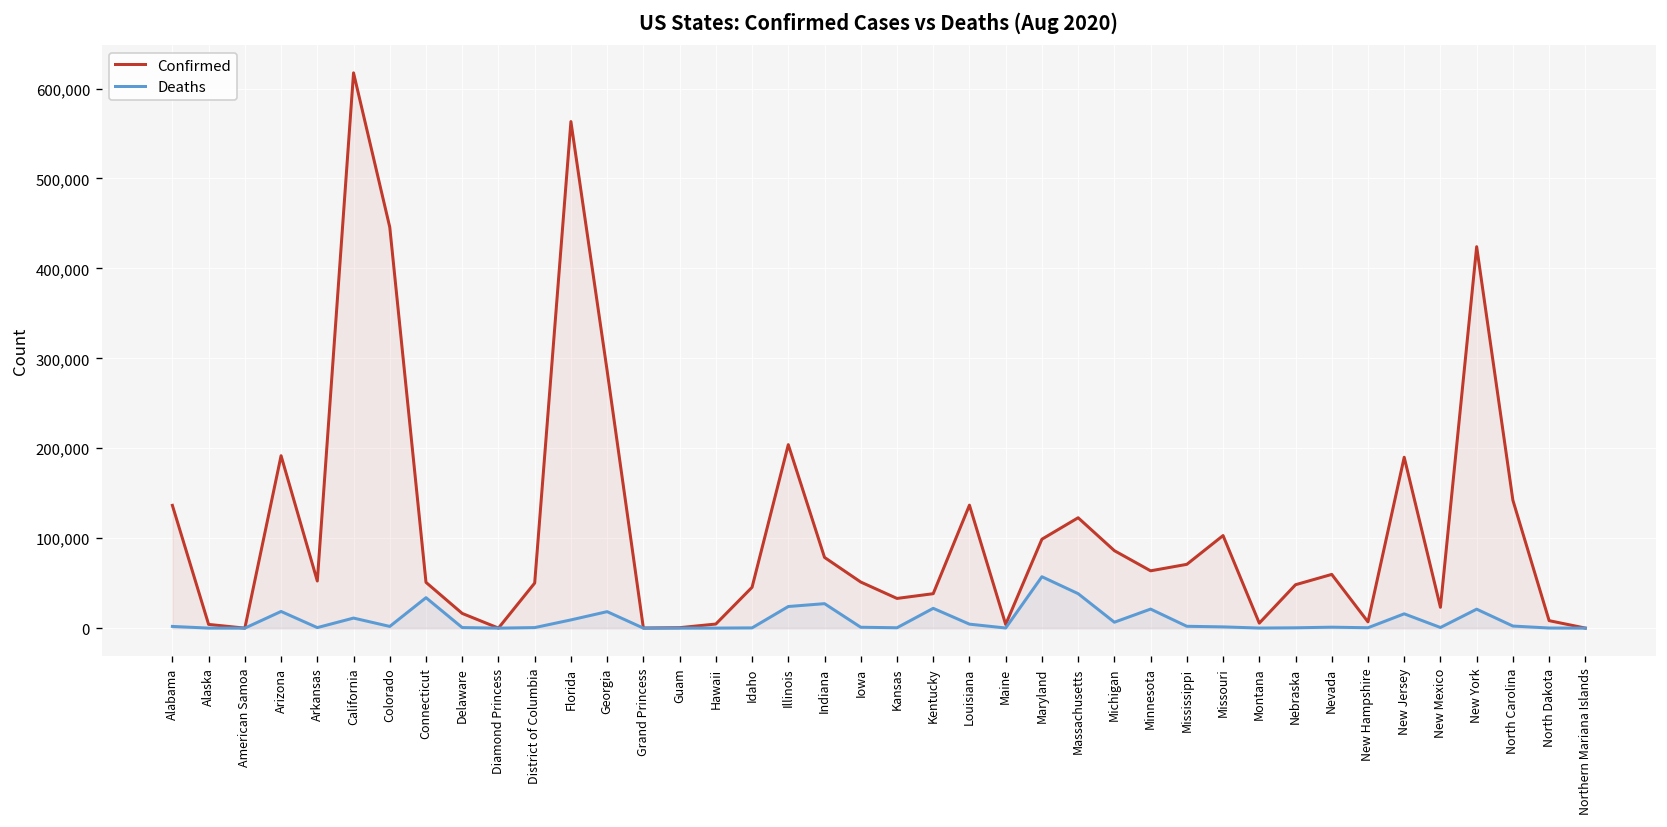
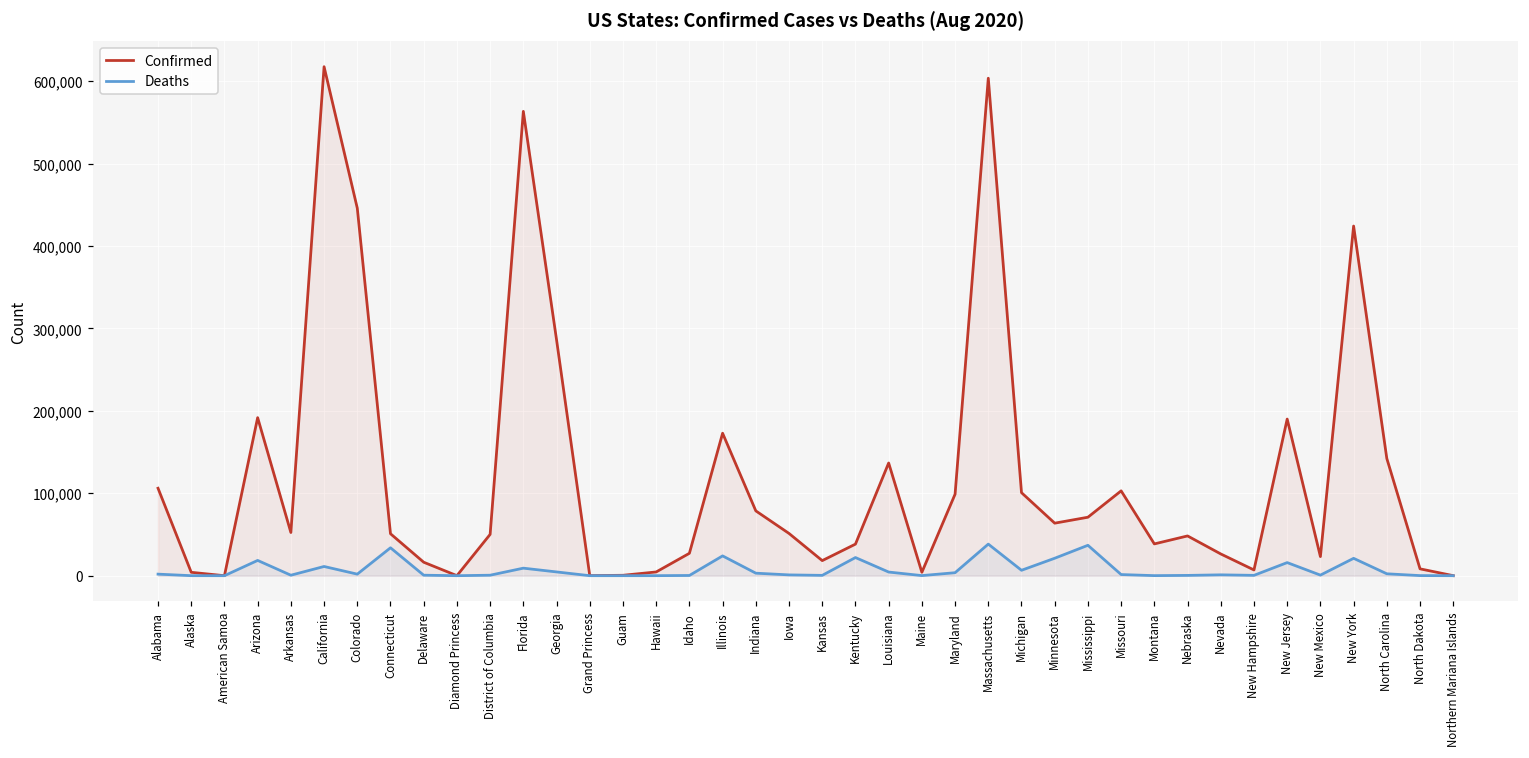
Confirmed, Alabama: 140,000 -> 110,000
Deaths, Georgia: 20,000 -> 0
Confirmed, Idaho: 50,000 -> 30,000
Confirmed, Illinois: 200,000 -> 170,000
Deaths, Indiana: 30,000 -> 0
Confirmed, Kansas: 30,000 -> 20,000
Deaths, Maryland: 60,000 -> 0
Confirmed, Massachusetts: 120,000 -> 600,000
Confirmed, Michigan: 90,000 -> 100,000
Deaths, Mississippi: 0 -> 40,000
Confirmed, Montana: 10,000 -> 40,000
Confirmed, Nevada: 60,000 -> 30,000
